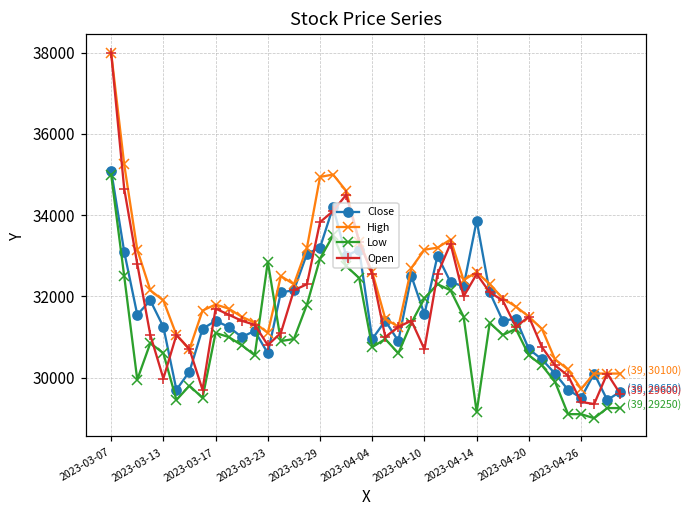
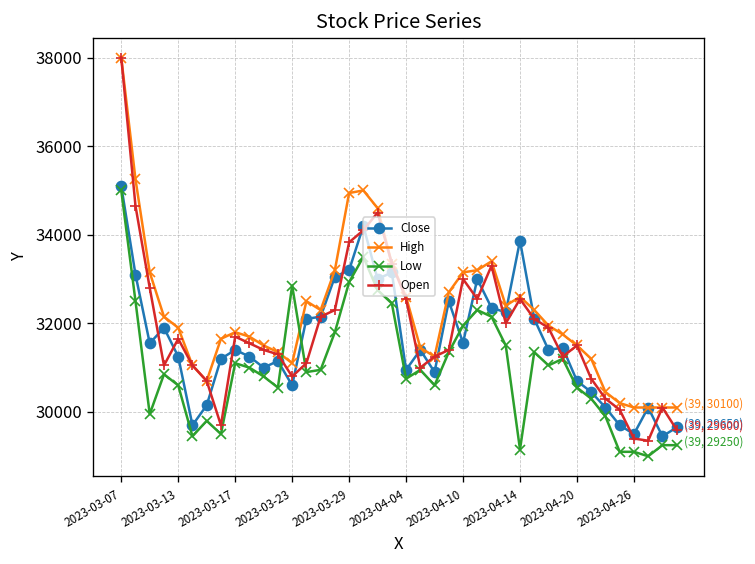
Open, 2023-03-13: 30000 -> 31700
Open, 2023-04-10: 30700 -> 33000
High, 2023-04-26: 29700 -> 30100
